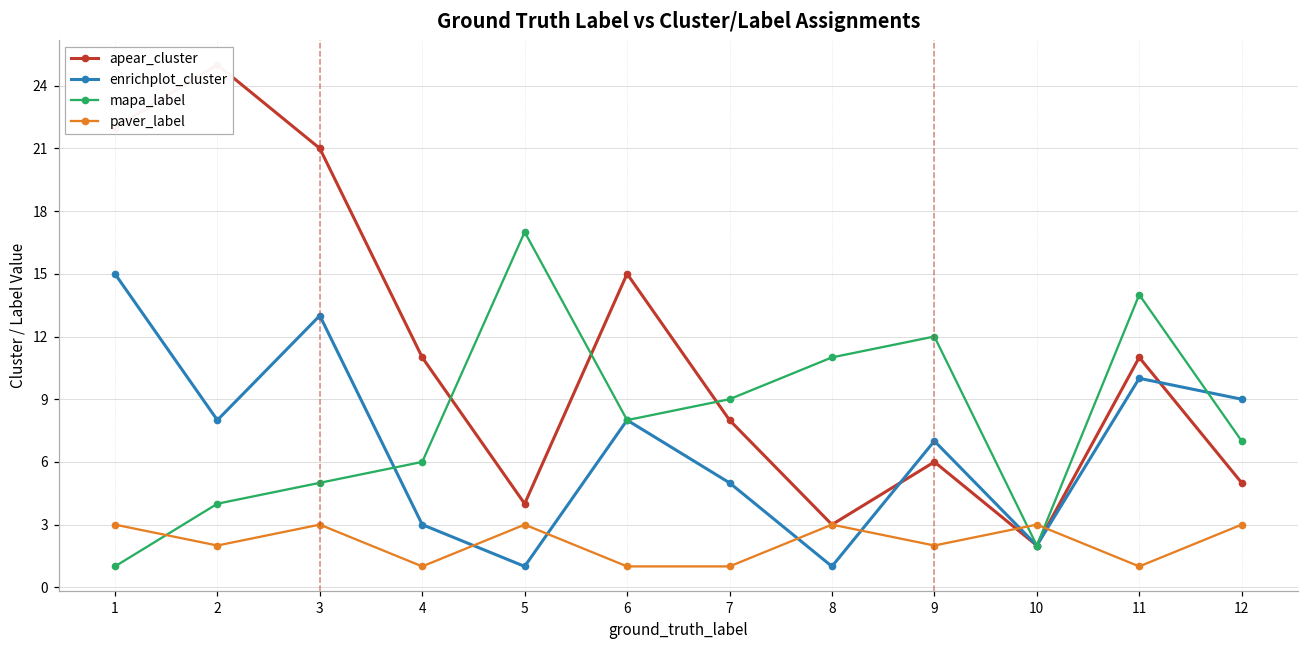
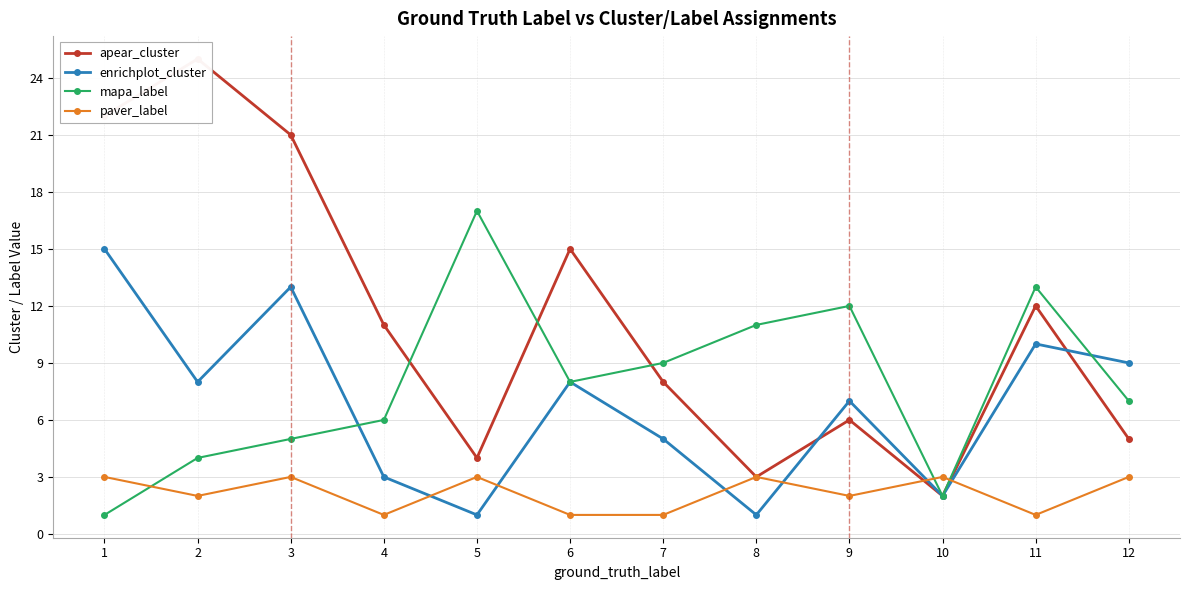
apear_cluster, 11: 11 -> 12
mapa_label, 11: 14 -> 13
